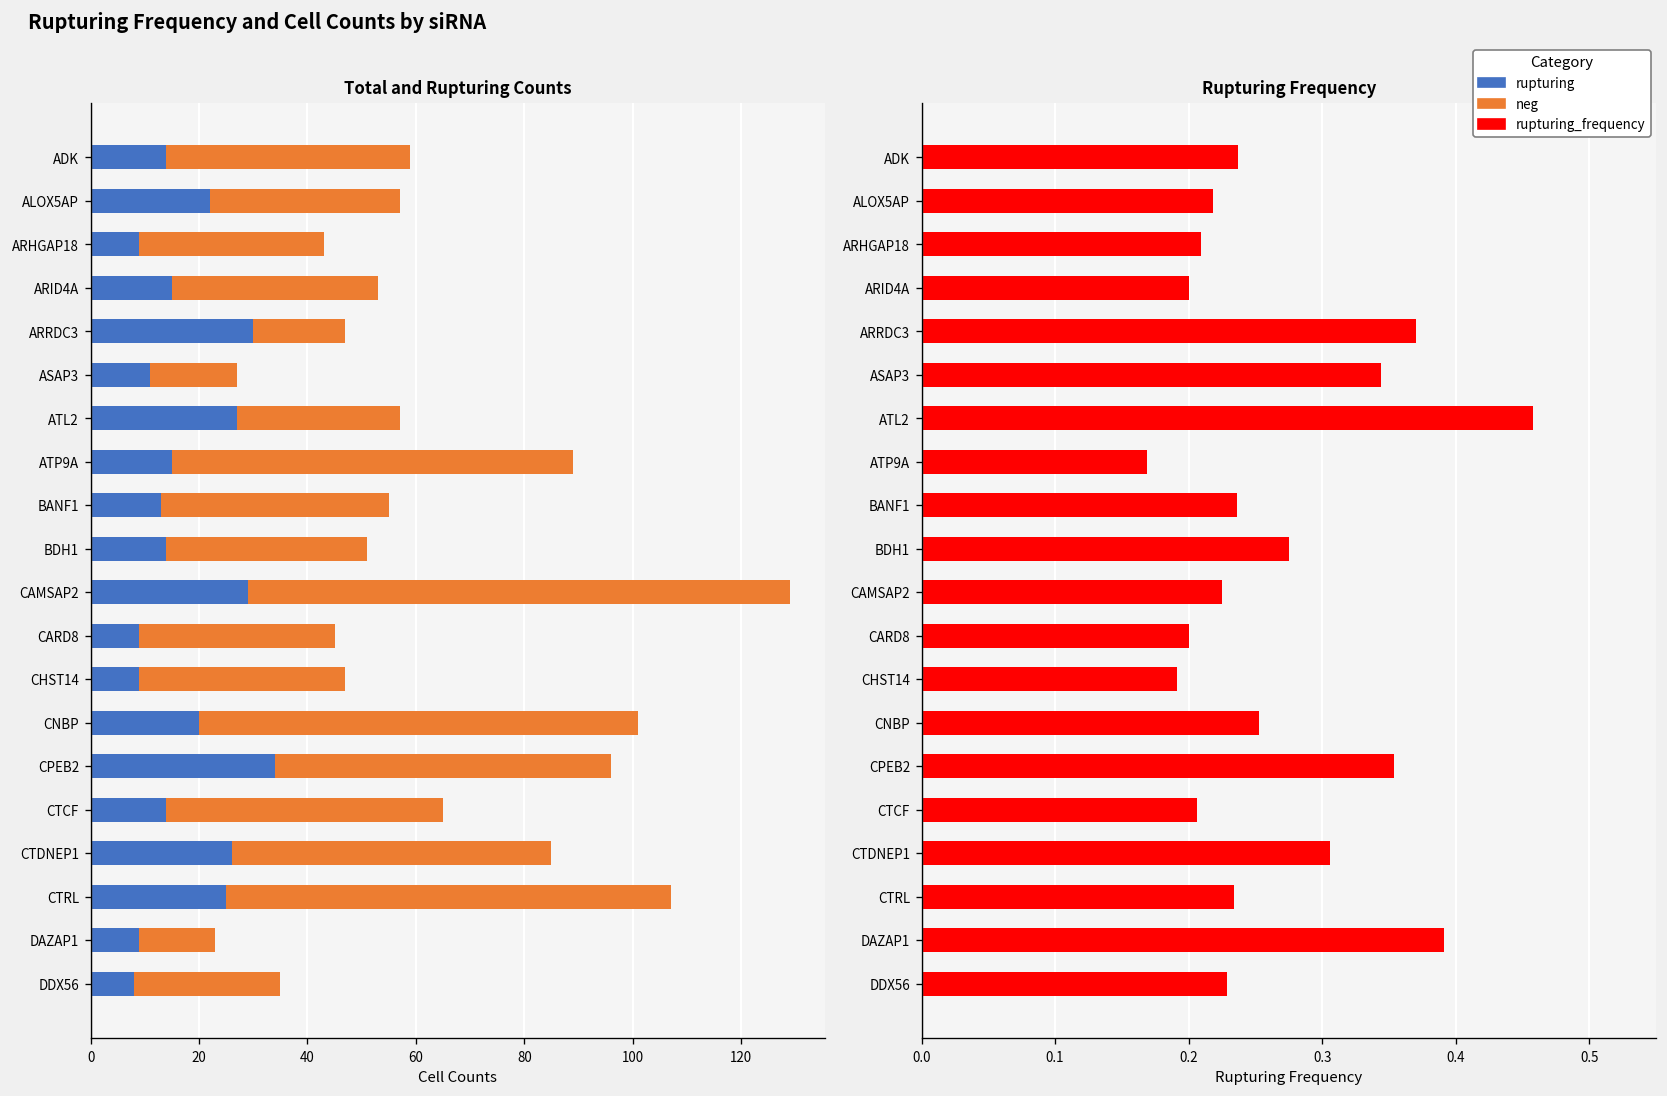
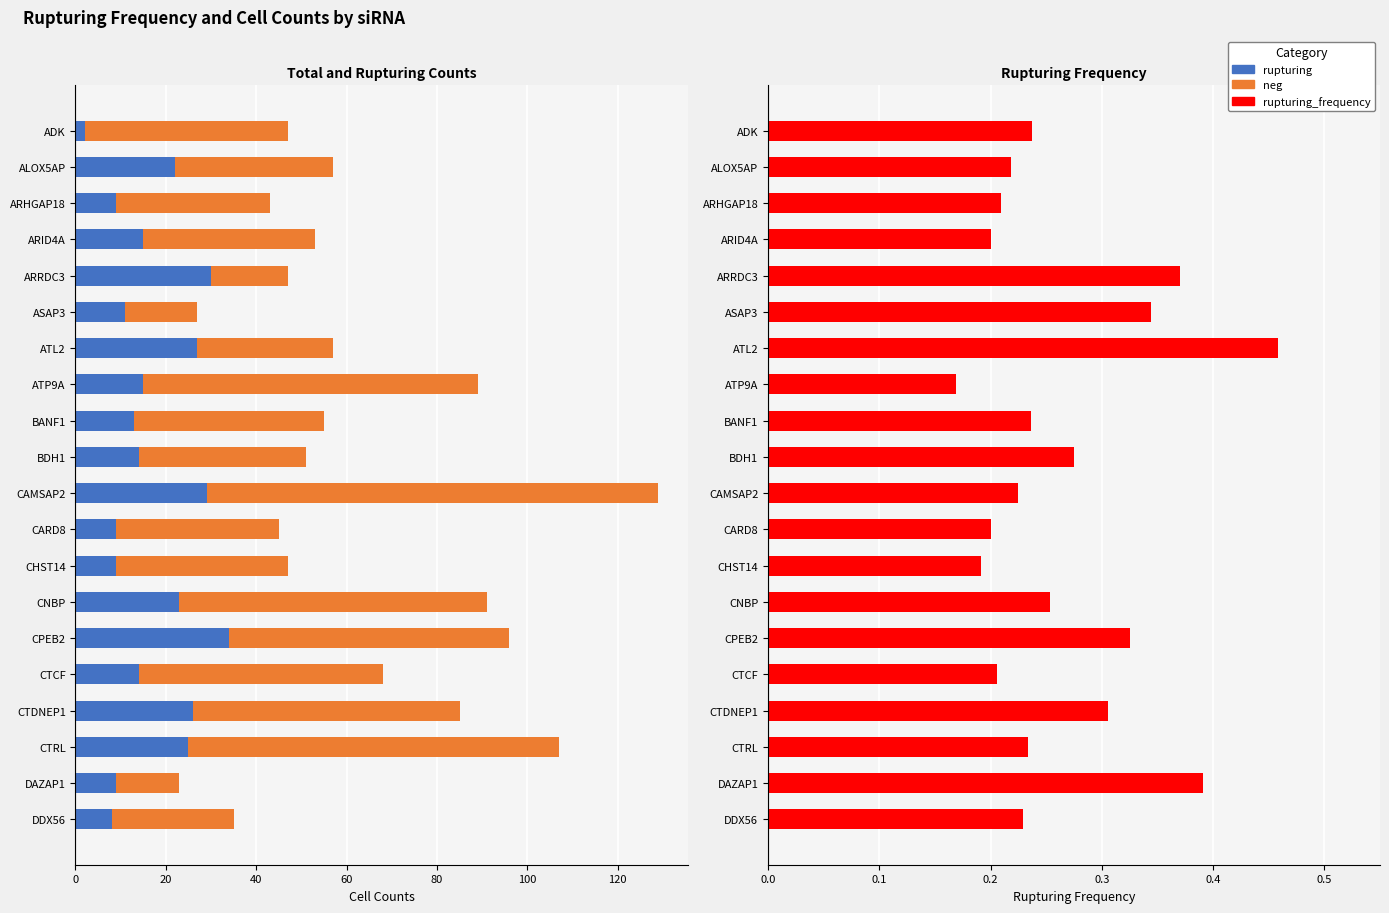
Total and Rupturing Counts, rupturing, ADK: 14 -> 2
Total and Rupturing Counts, rupturing, CNBP: 20 -> 23
Total and Rupturing Counts, neg, CNBP: 81 -> 68
Total and Rupturing Counts, neg, CTCF: 51 -> 54
Rupturing Frequency, CPEB2: 0.354 -> 0.325
